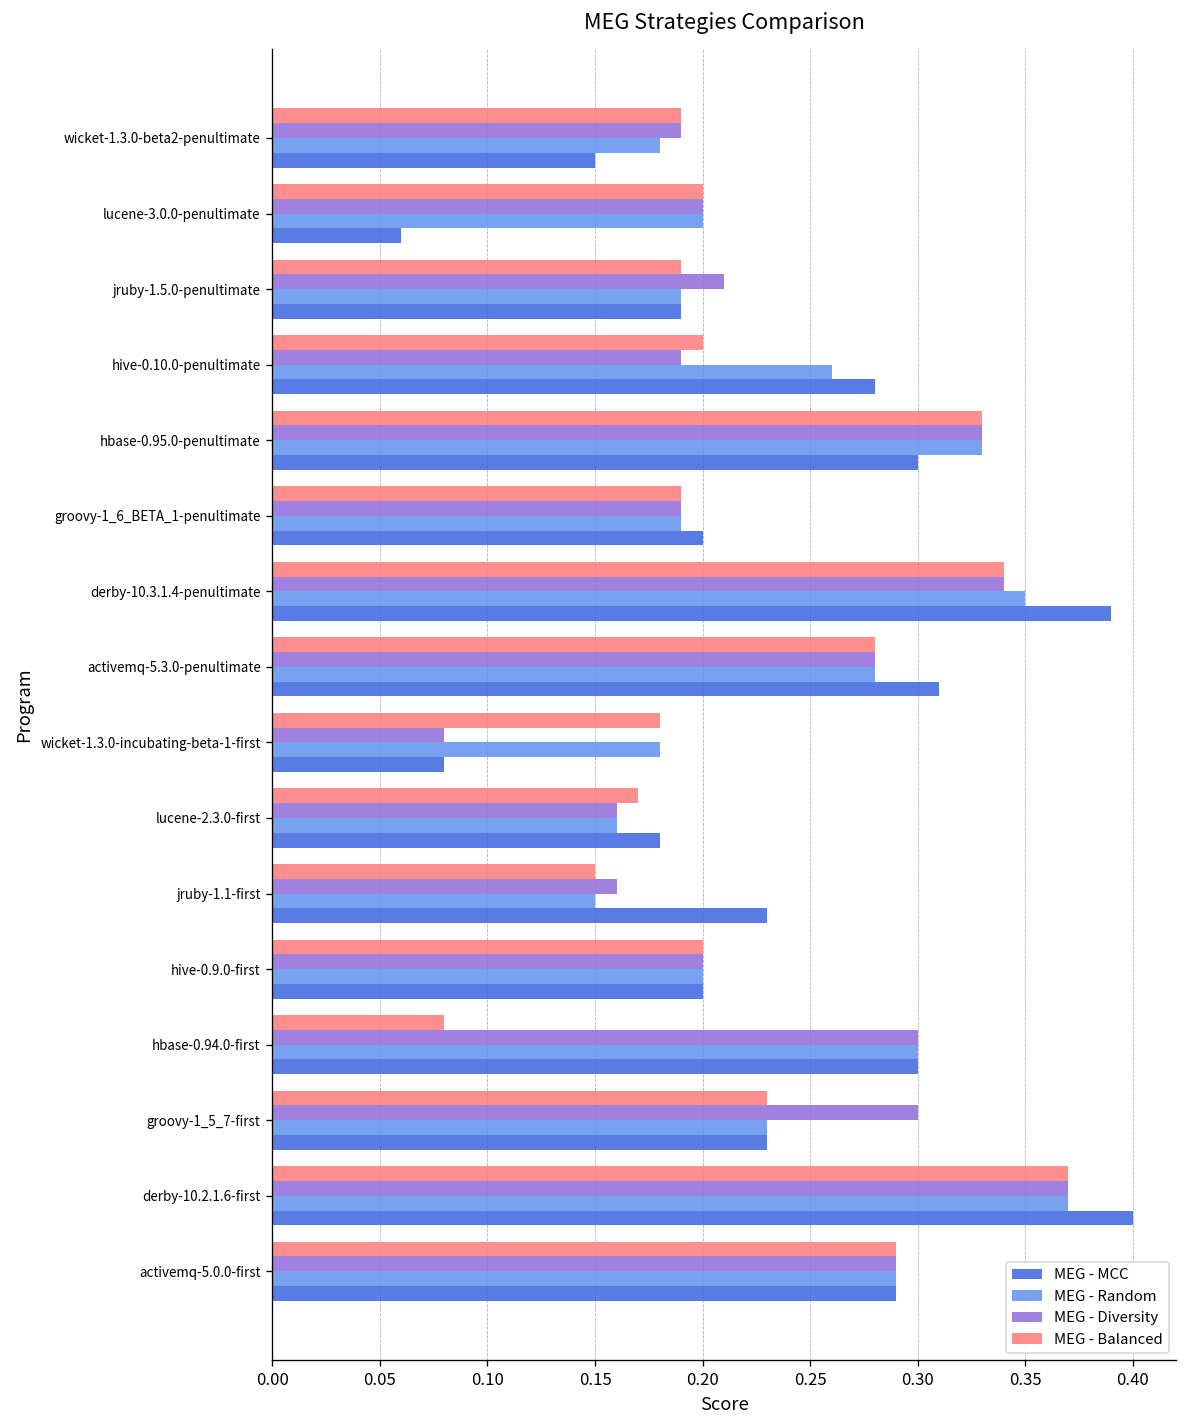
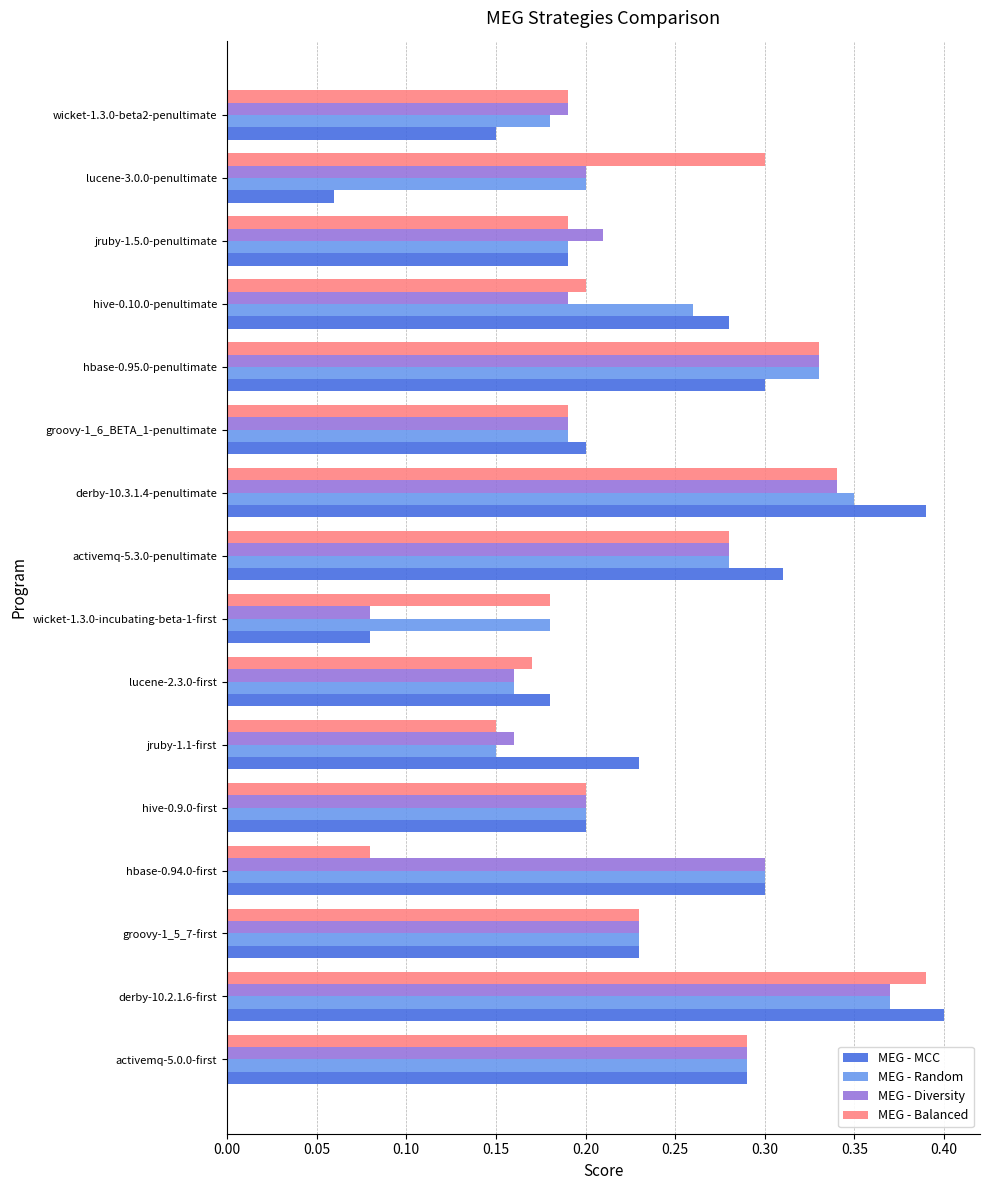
MEG - Balanced, lucene-3.0.0-penultimate: 0.2 -> 0.3
MEG - Diversity, groovy-1_5_7-first: 0.30 -> 0.23
MEG - Balanced, derby-10.2.1.6-first: 0.37 -> 0.39
